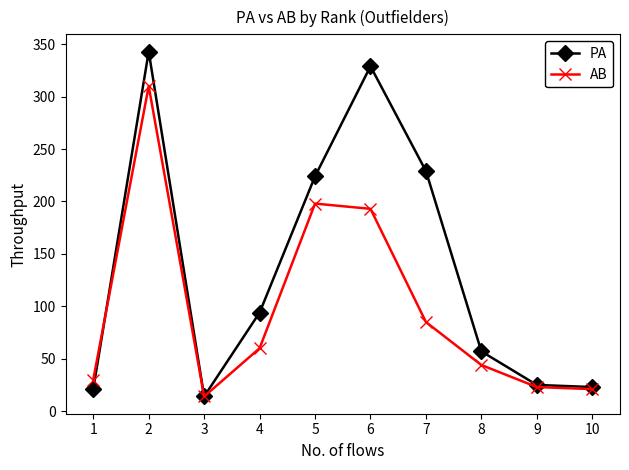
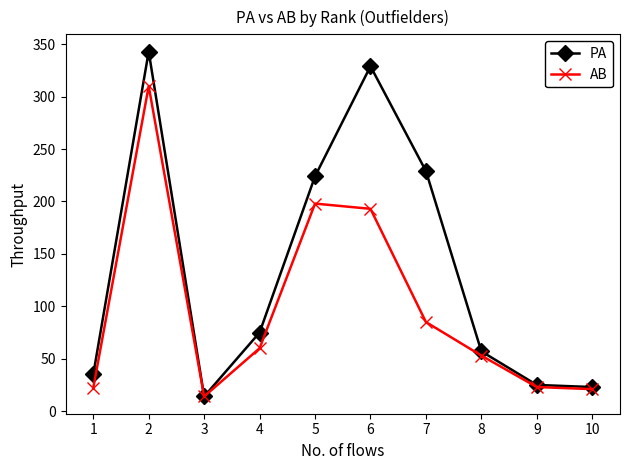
PA, 1: 21 -> 35
AB, 1: 30 -> 22
PA, 4: 94 -> 75
AB, 8: 44 -> 53
